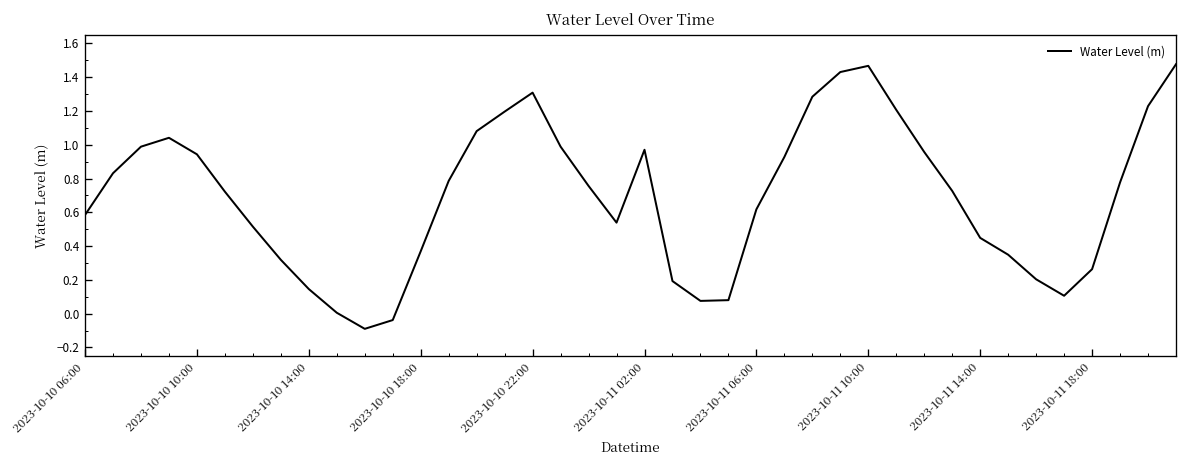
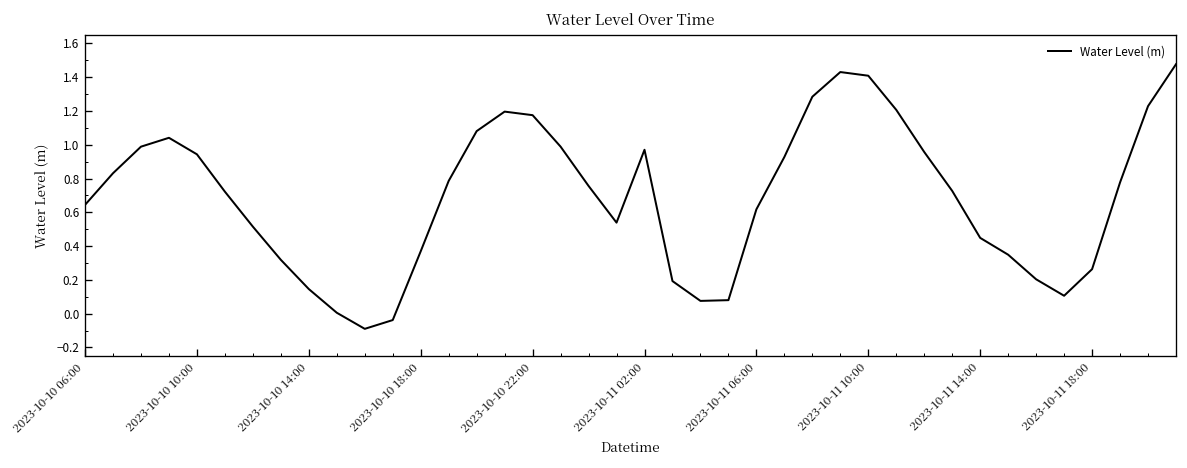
2023-10-10 06:00: 0.58 -> 0.64
2023-10-10 22:00: 1.31 -> 1.18
2023-10-11 10:00: 1.47 -> 1.41
